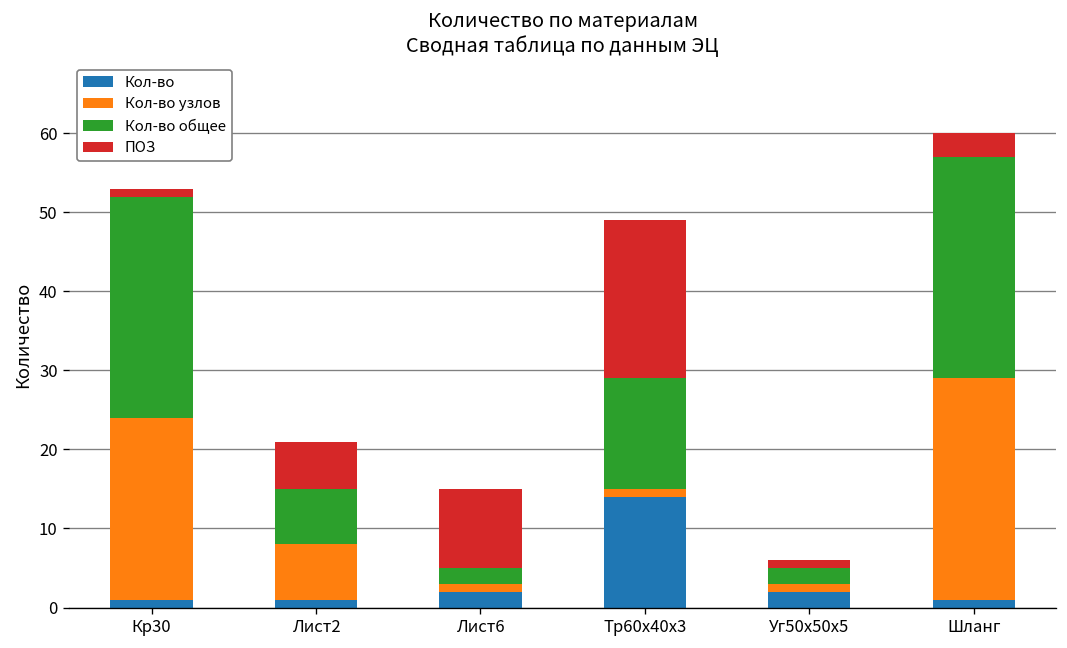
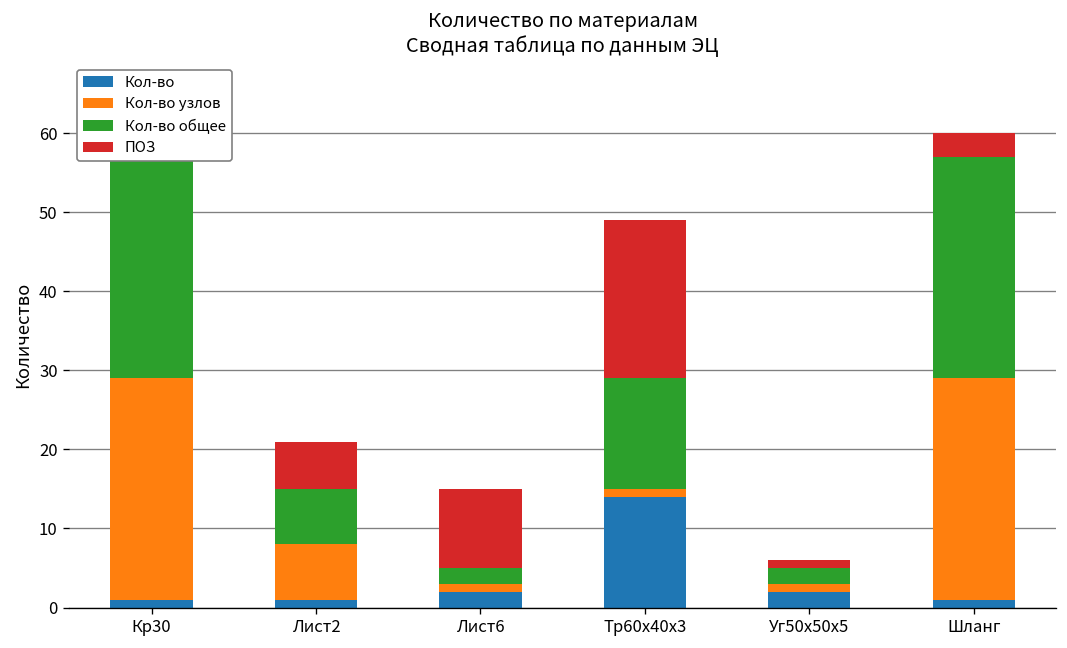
Кол-во узлов, Кр30: 23 -> 28
